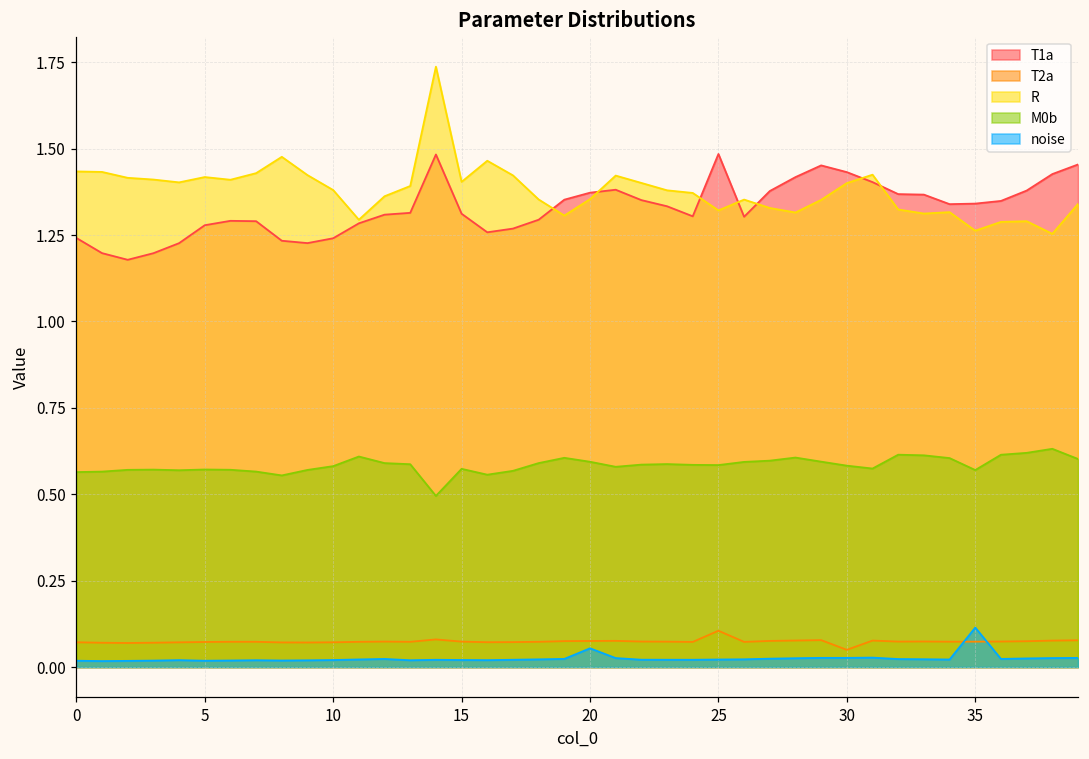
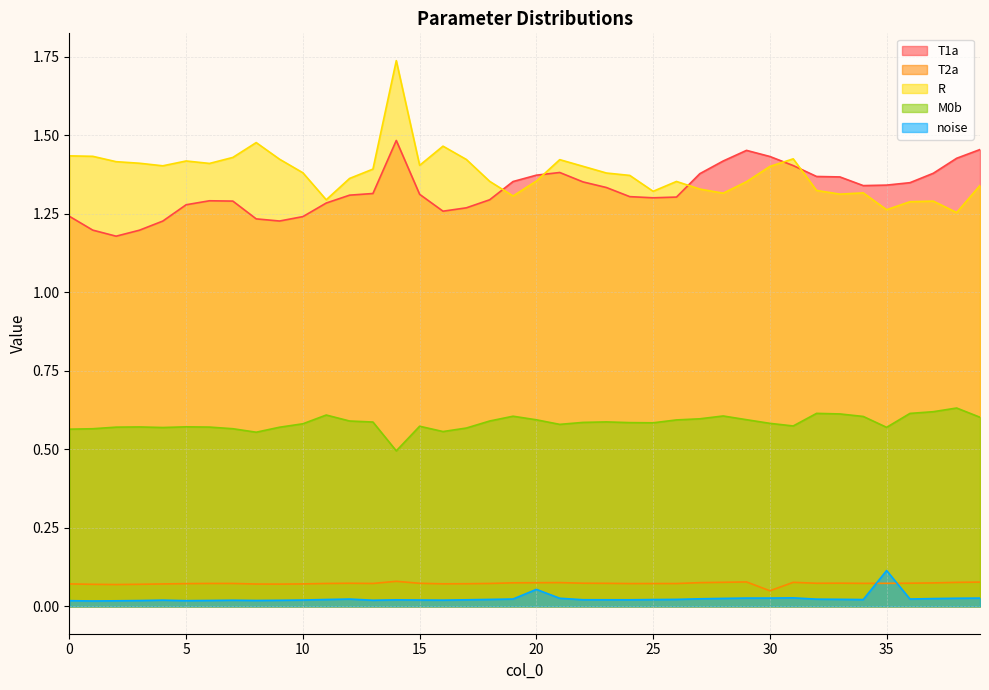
T1a, 25: 1.48 -> 1.30
T2a, 25: 0.11 -> 0.07
